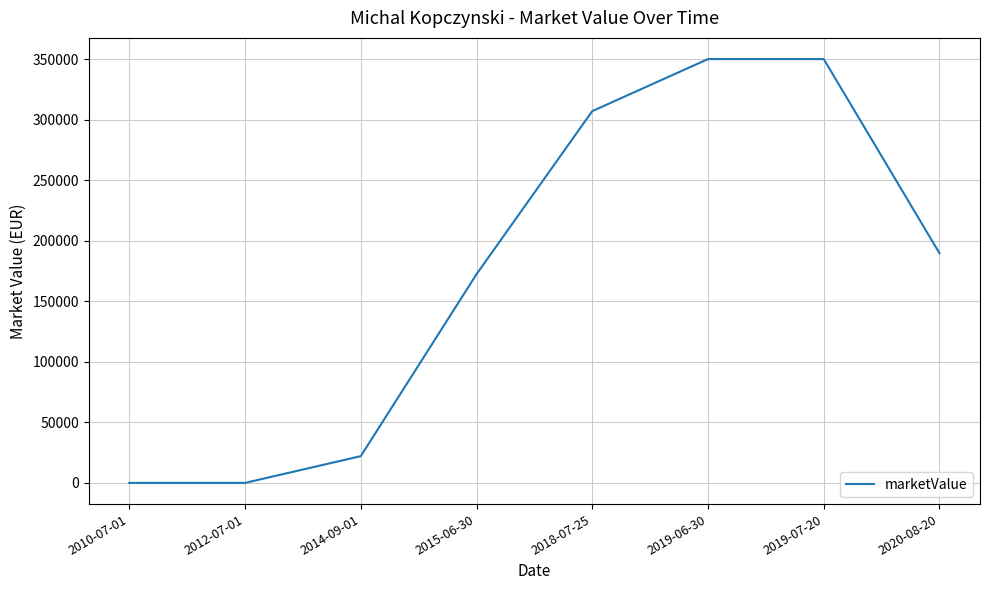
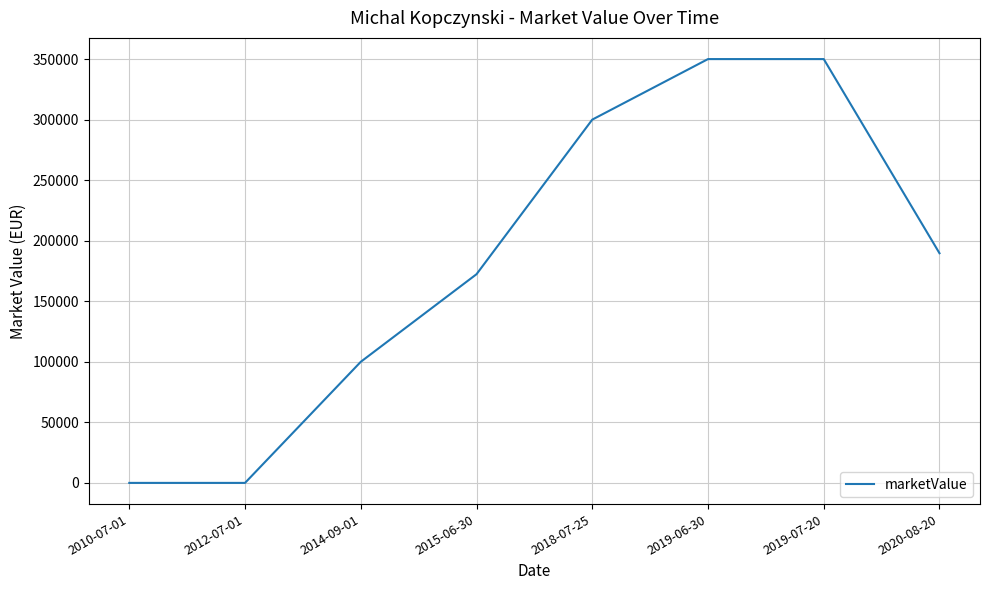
2014-09-01: 22000 -> 100000
2018-07-25: 307000 -> 300000
